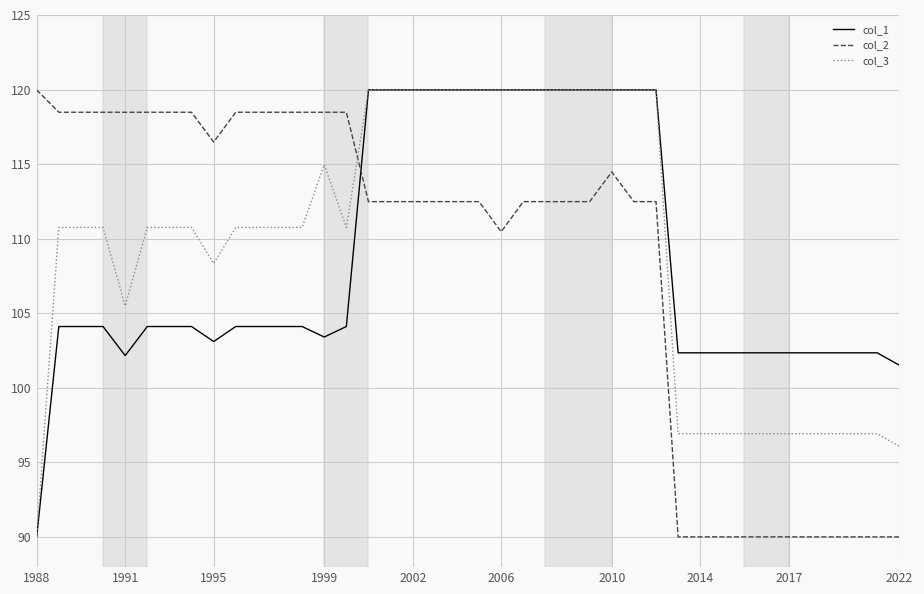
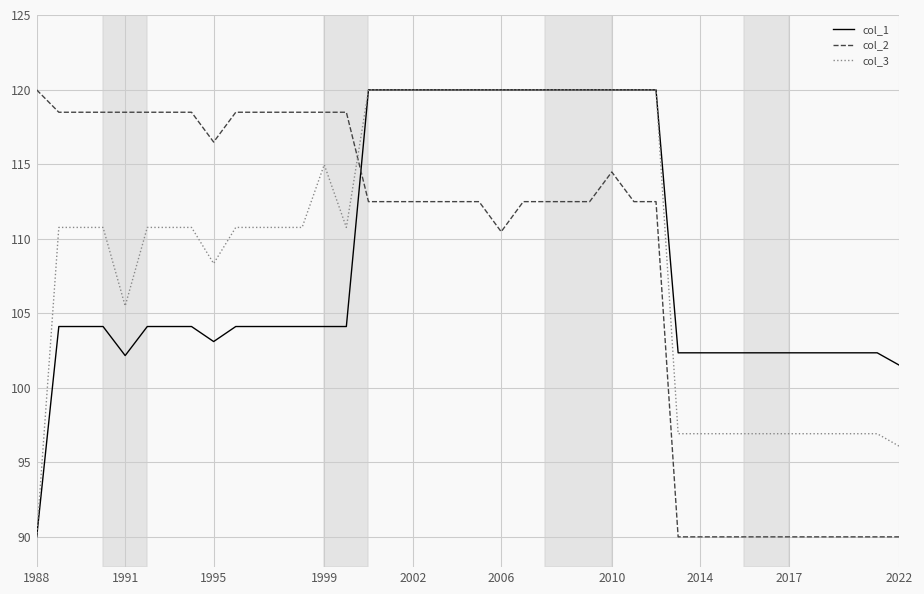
col_1, 1999: 103.4 -> 104.1
